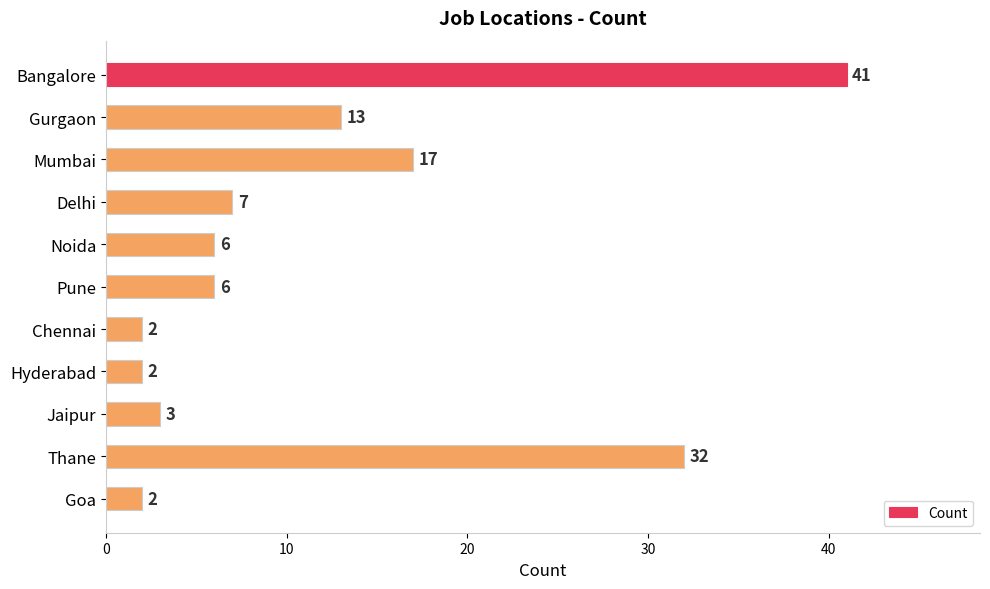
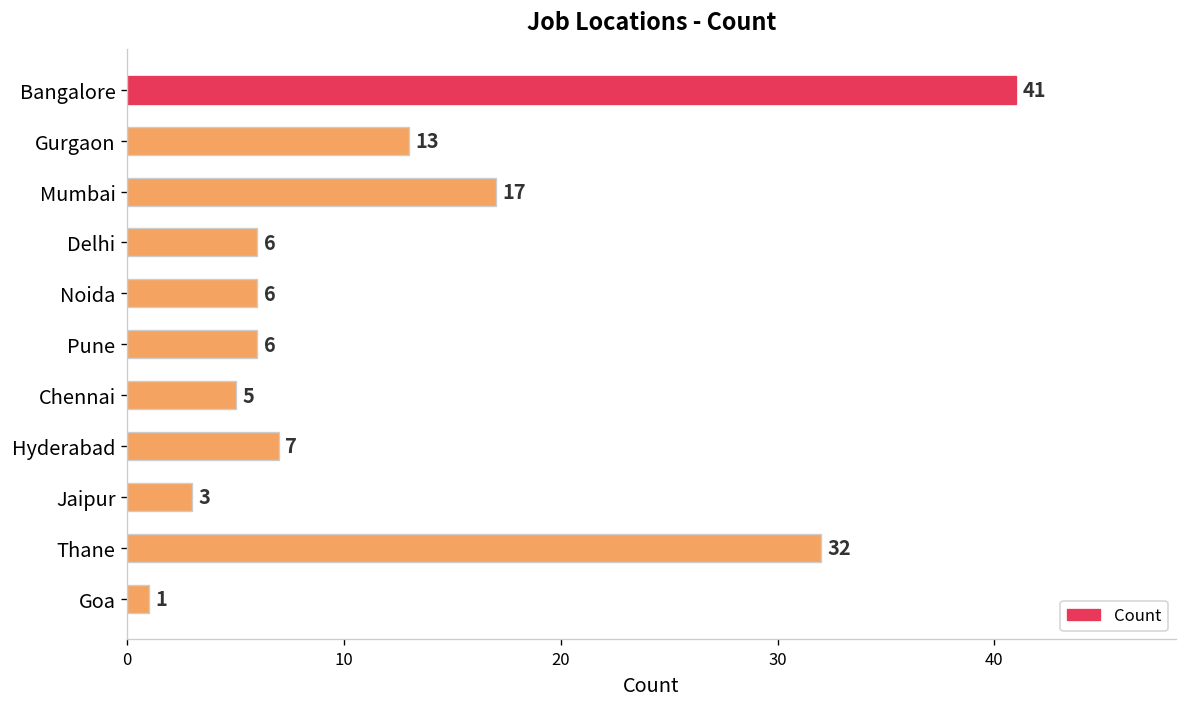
Delhi: 7 -> 6
Chennai: 2 -> 5
Hyderabad: 2 -> 7
Goa: 2 -> 1
